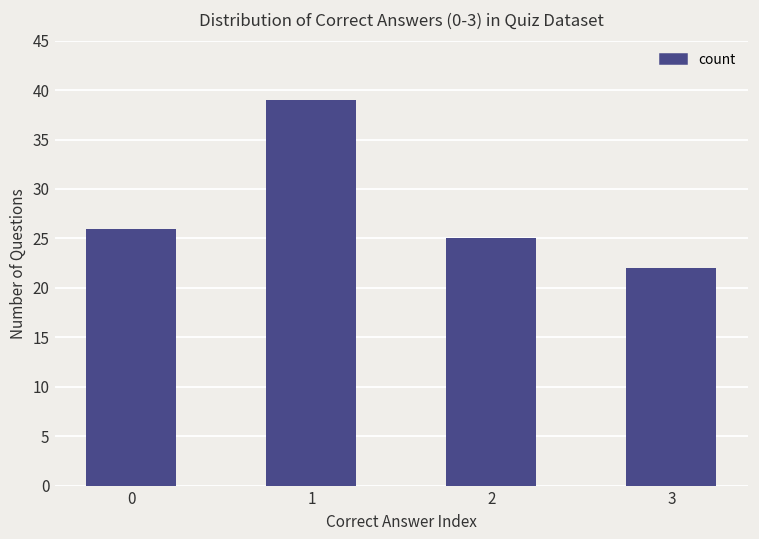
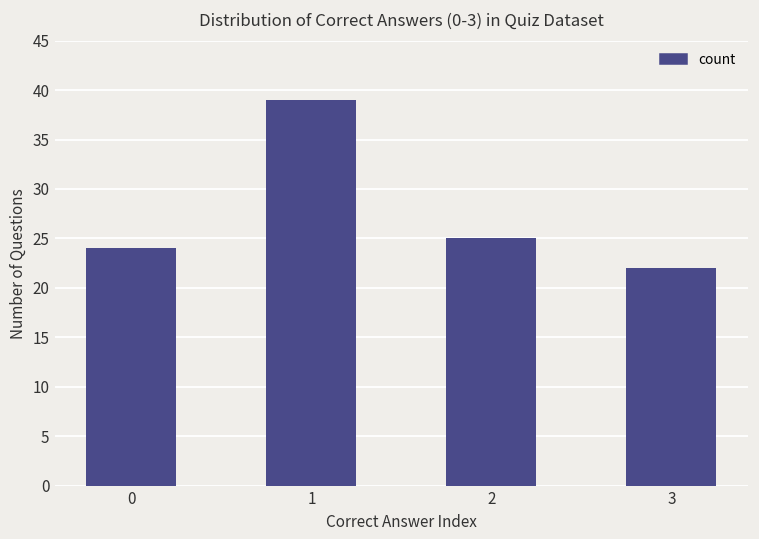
0: 26 -> 24
